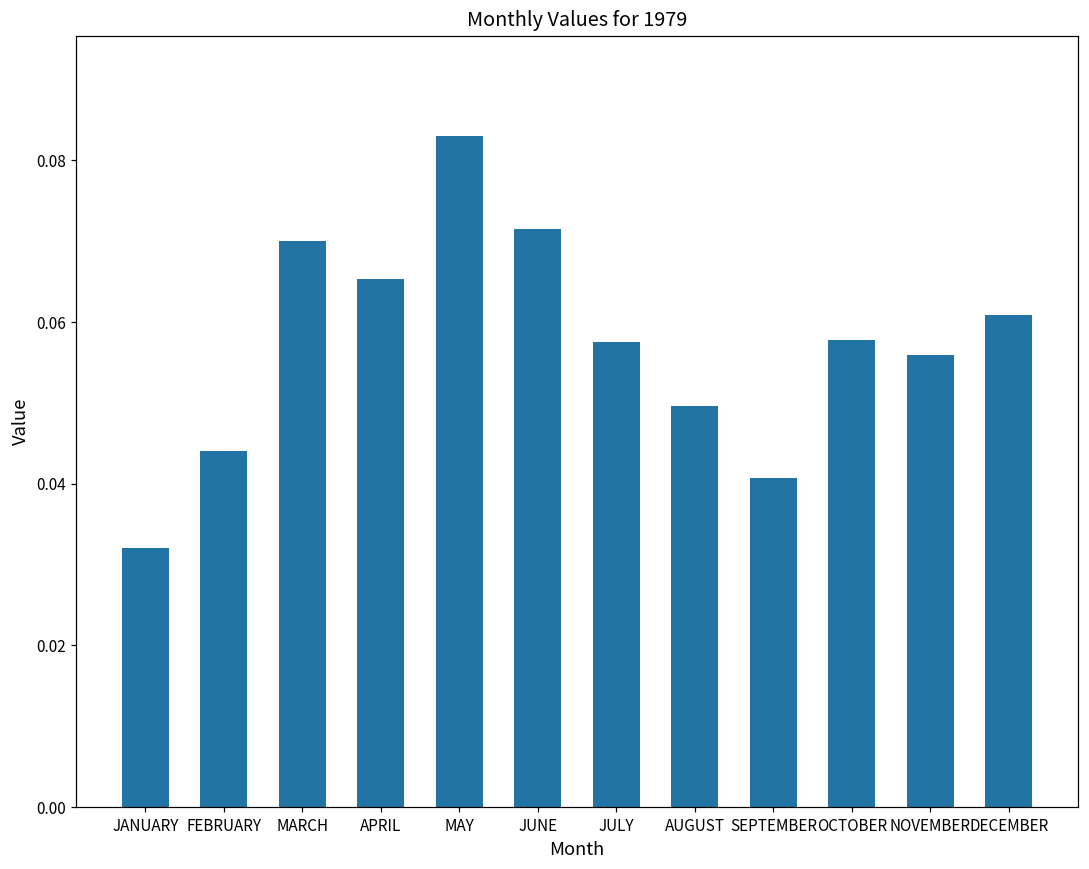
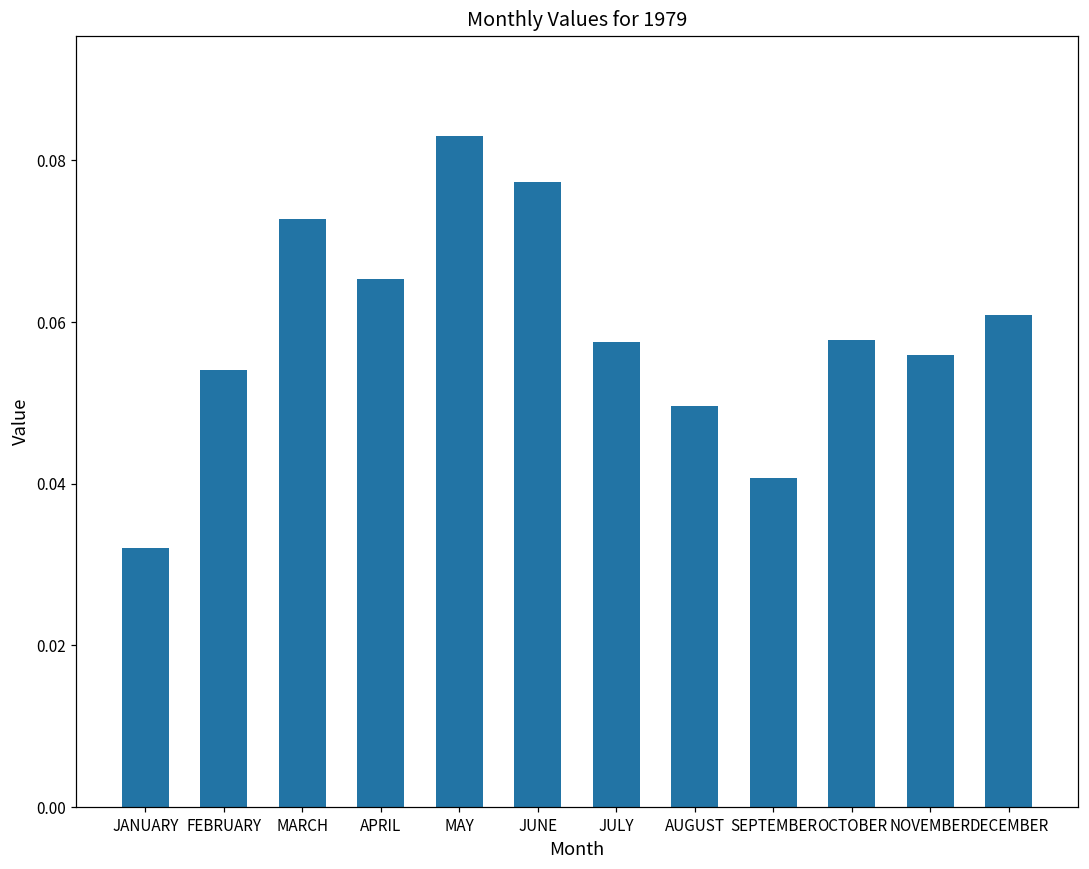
FEBRUARY: 0.044 -> 0.054
MARCH: 0.070 -> 0.073
JUNE: 0.072 -> 0.077
